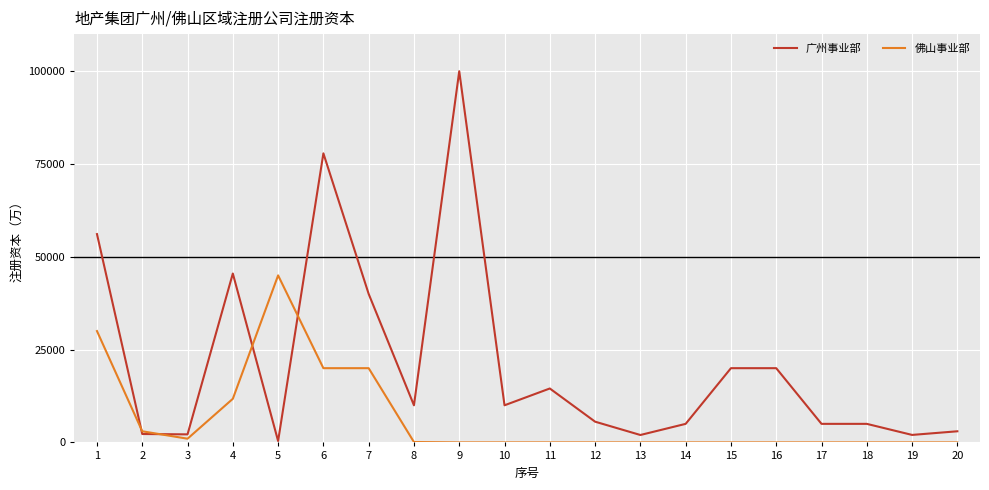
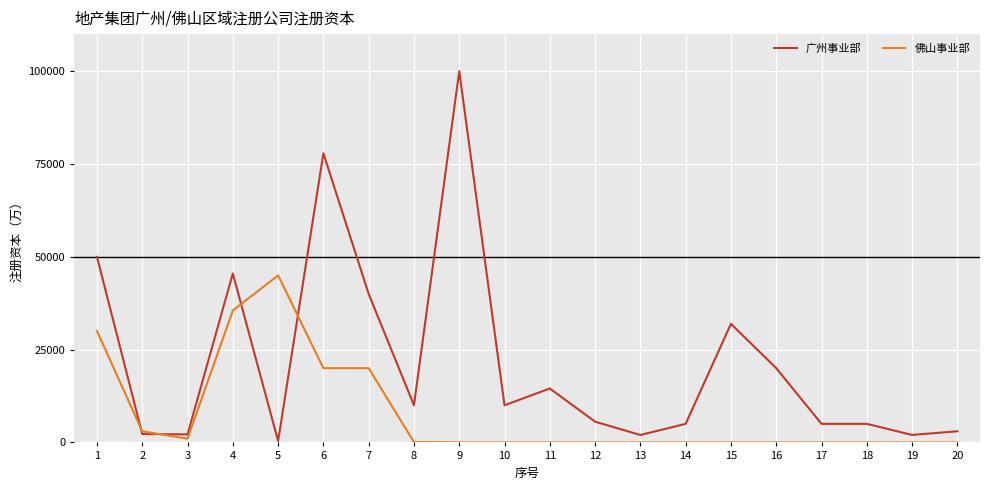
广州事业部, 1: 56000 -> 50000
佛山事业部, 4: 12000 -> 36000
广州事业部, 15: 20000 -> 32000
